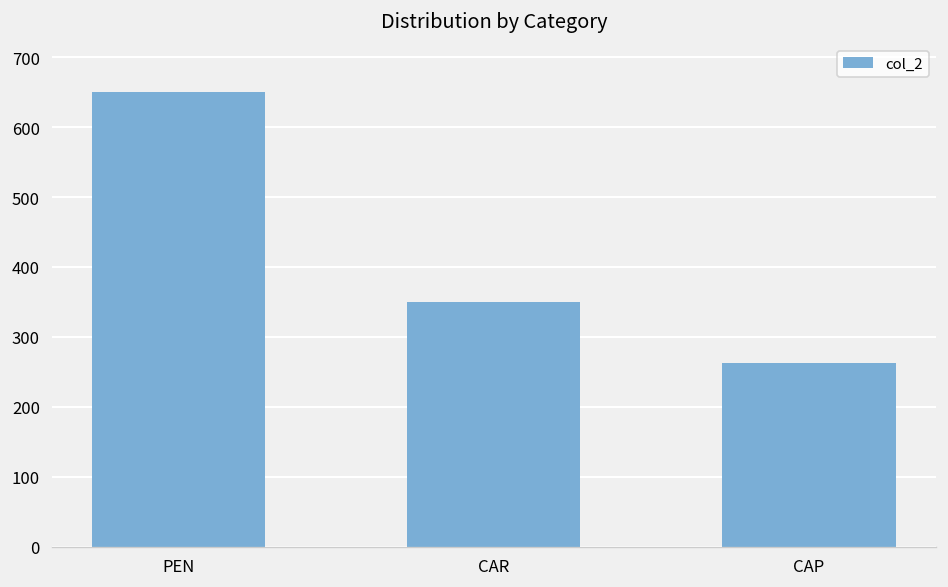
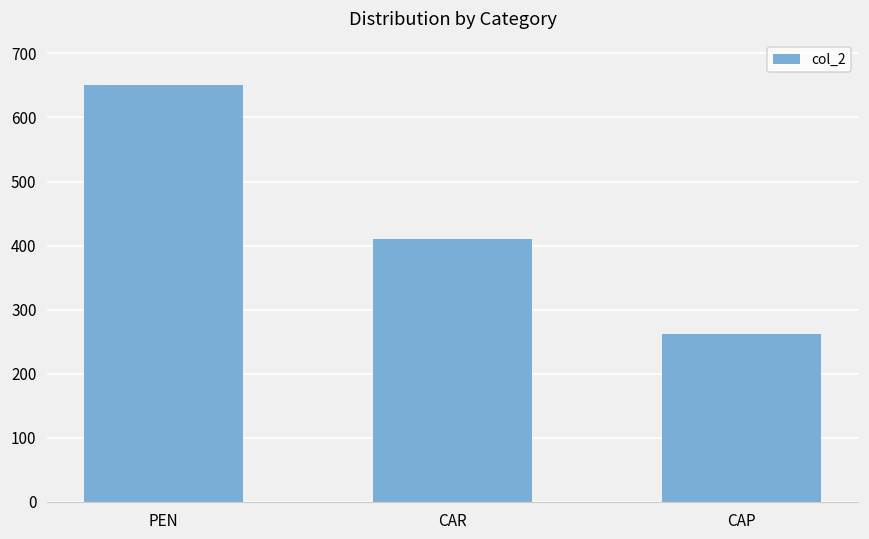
CAR: 350 -> 410
